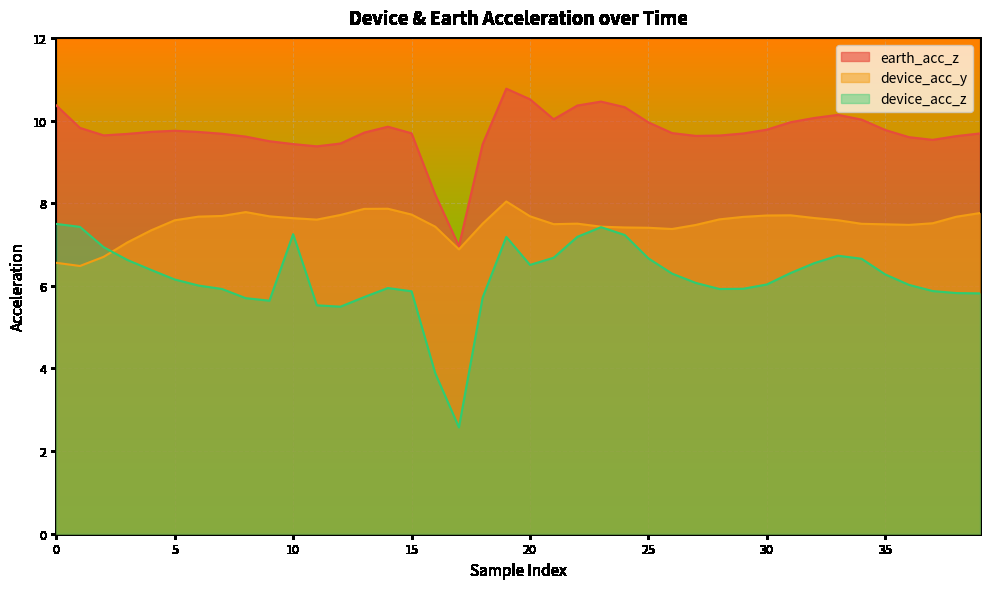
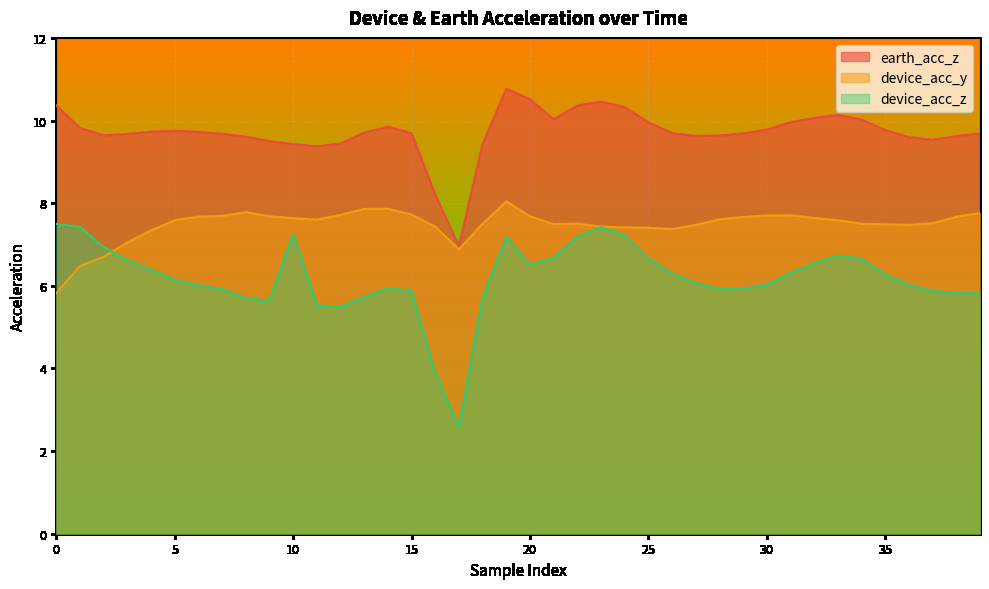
device_acc_y, 0: 6.6 -> 5.8
